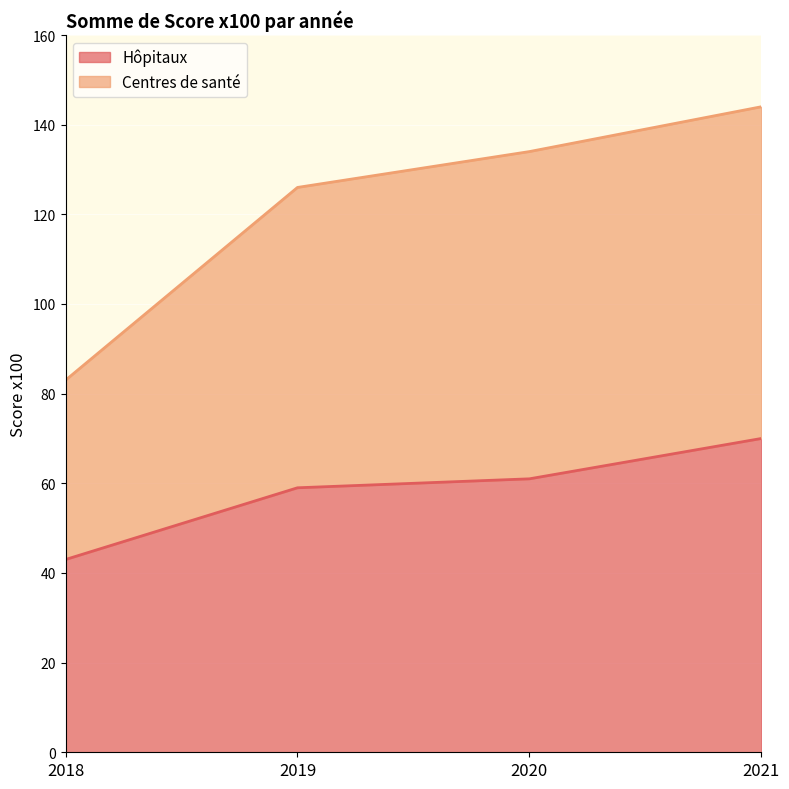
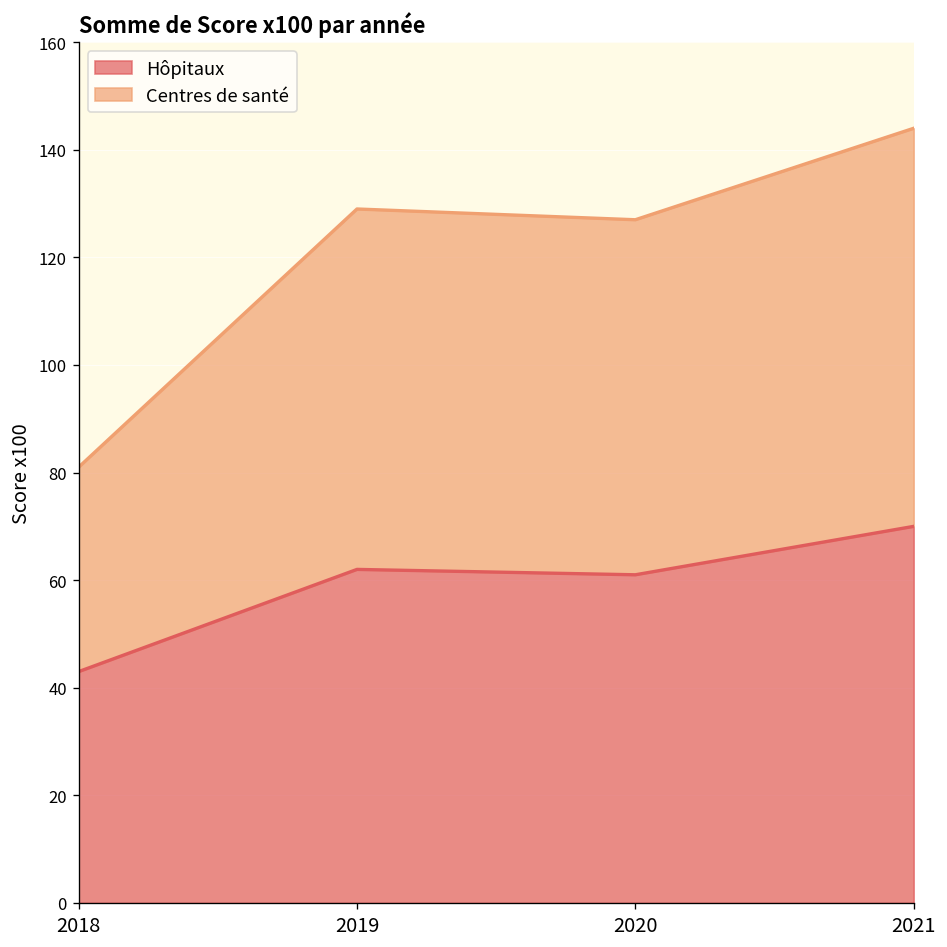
Centres de santé, 2018: 40 -> 38
Hôpitaux, 2019: 59 -> 62
Centres de santé, 2020: 73 -> 66
